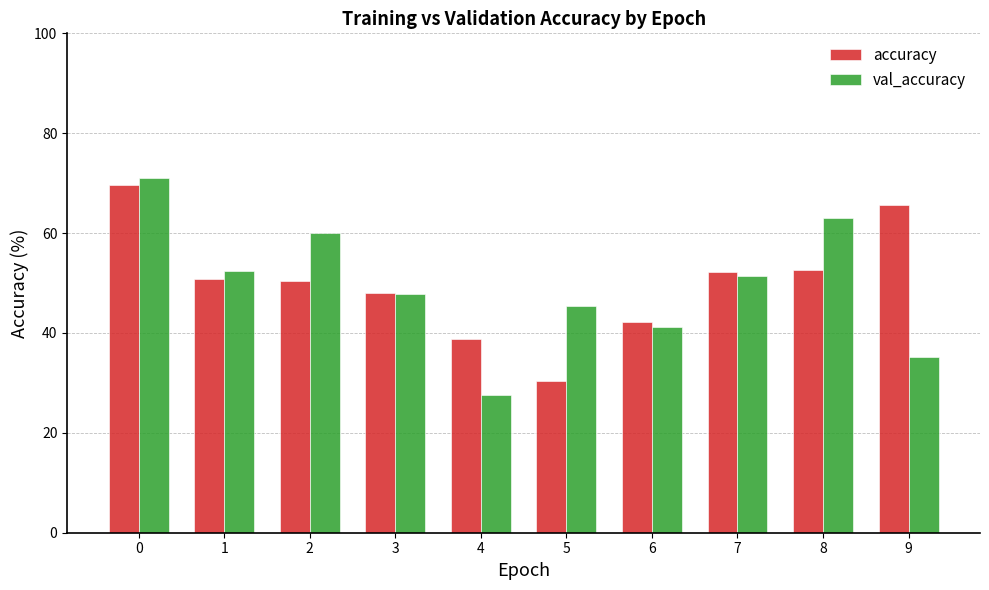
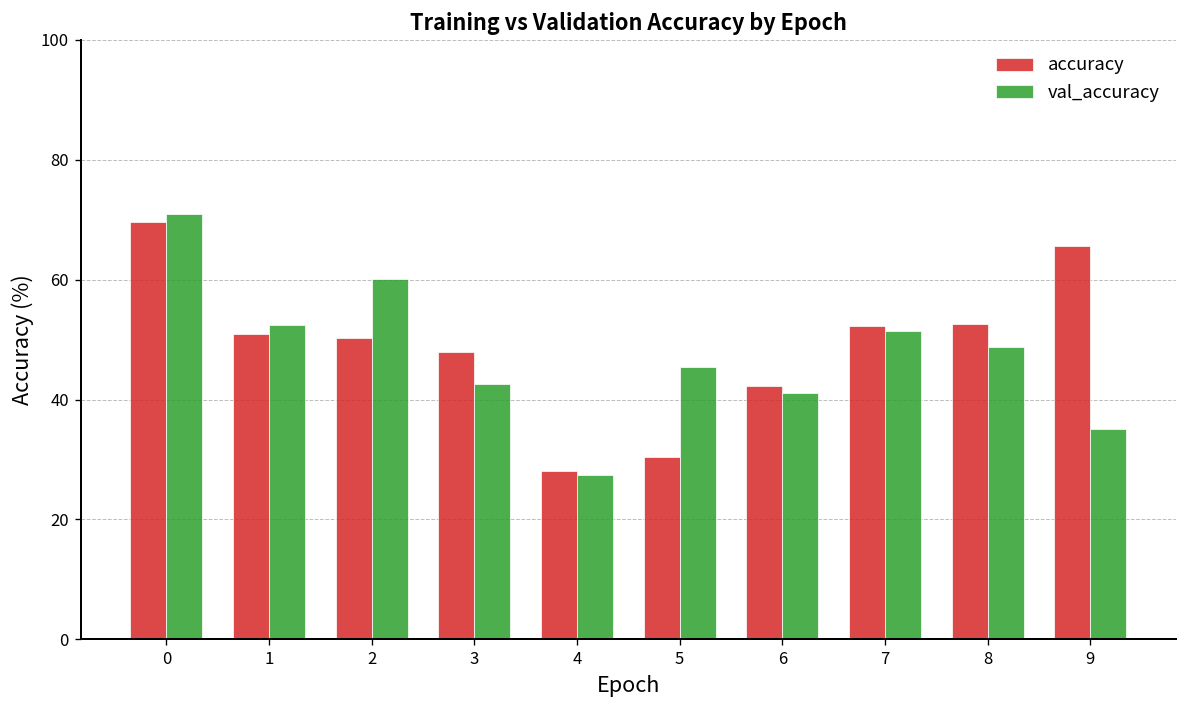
val_accuracy, 3: 48 -> 43
accuracy, 4: 39 -> 28
val_accuracy, 8: 63 -> 49
